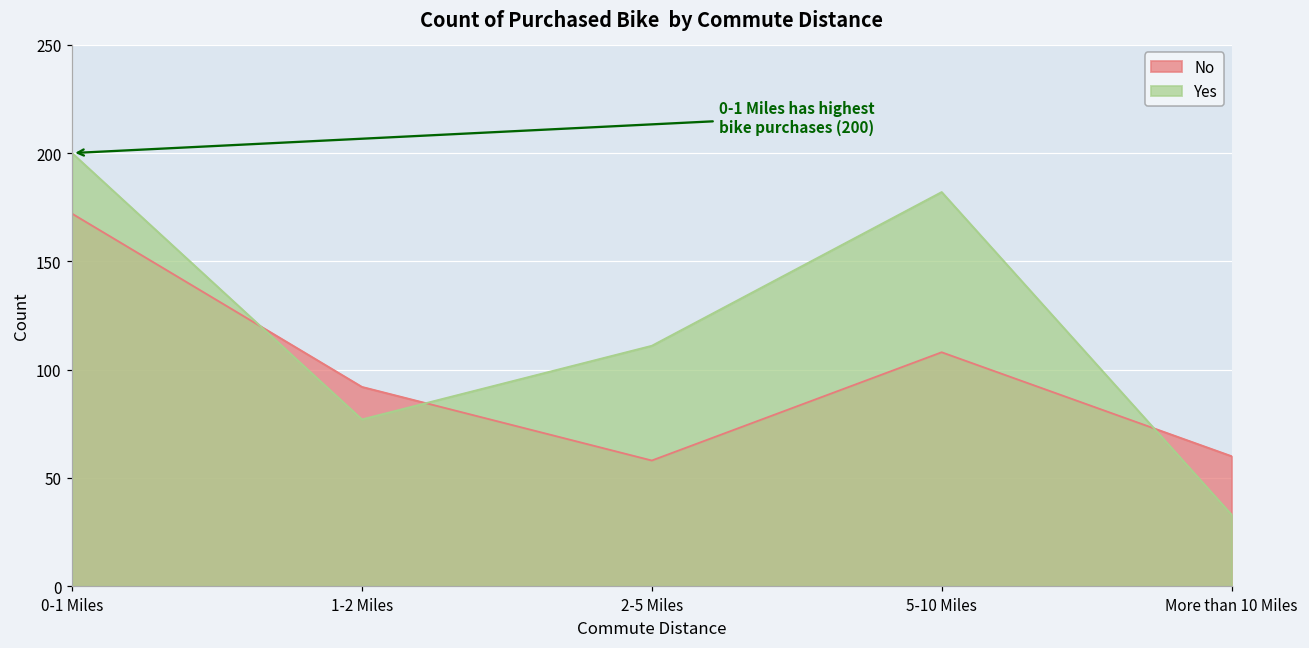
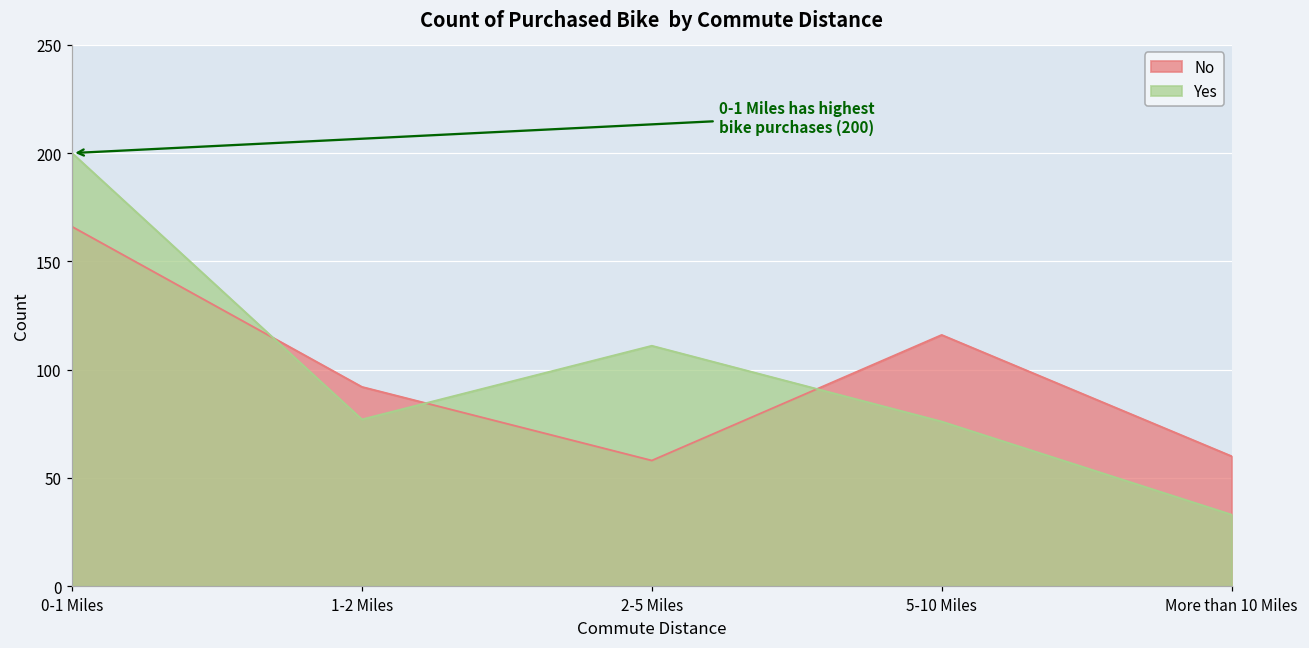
No, 0-1 Miles: 172 -> 166
No, 5-10 Miles: 108 -> 116
Yes, 5-10 Miles: 182 -> 76
